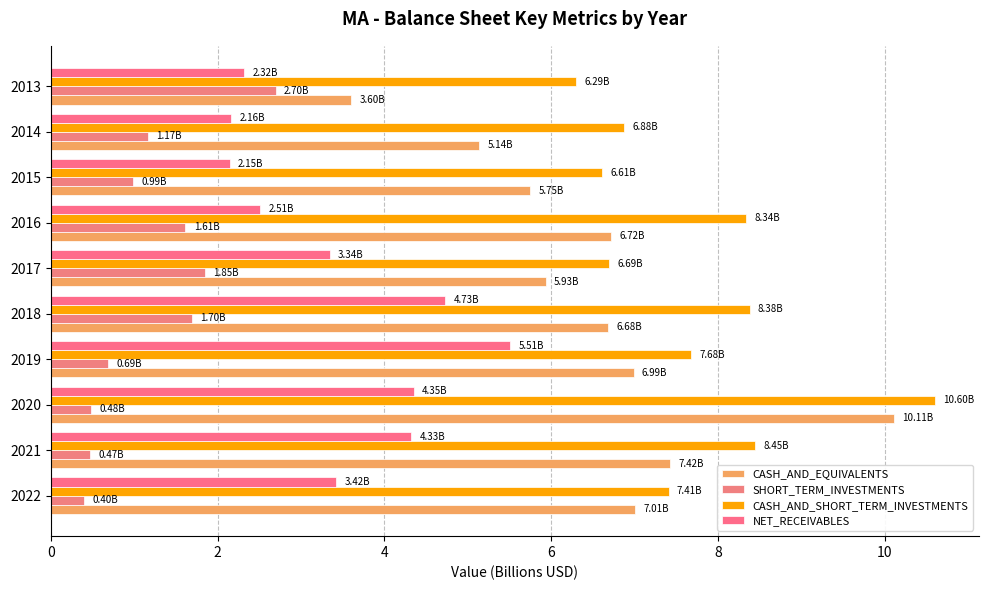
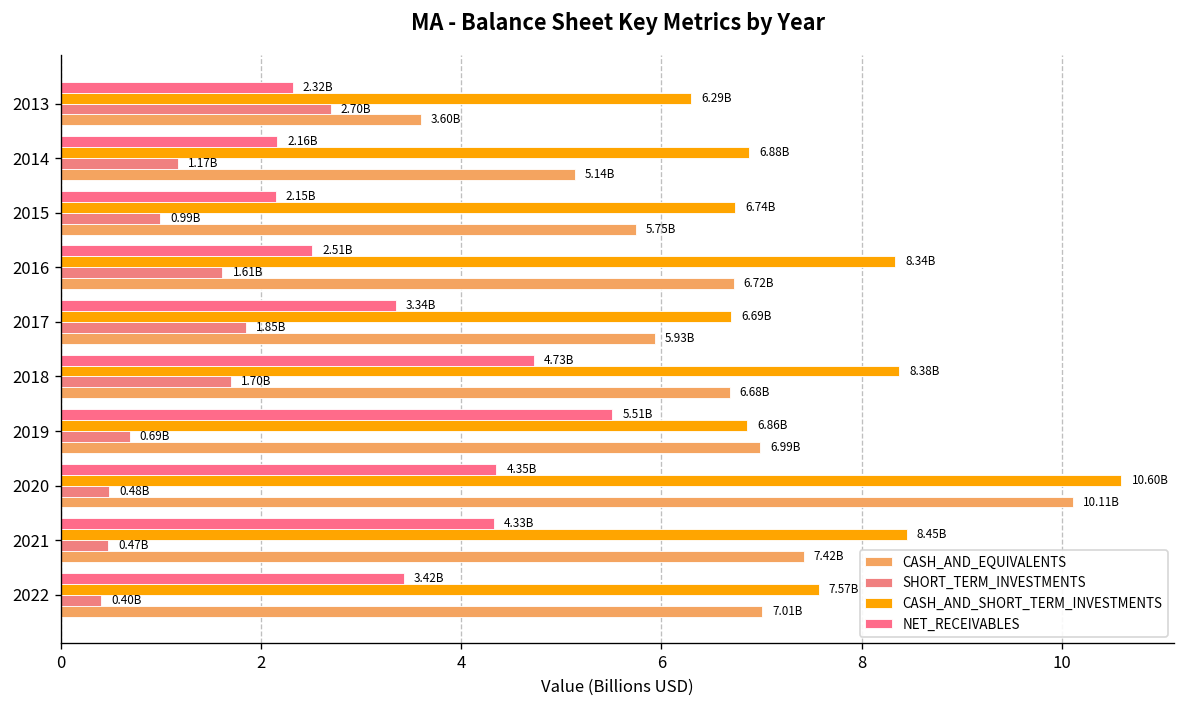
CASH_AND_SHORT_TERM_INVESTMENTS, 2015: 6.61B -> 6.74B
CASH_AND_SHORT_TERM_INVESTMENTS, 2019: 7.68B -> 6.86B
CASH_AND_SHORT_TERM_INVESTMENTS, 2022: 7.41B -> 7.57B
